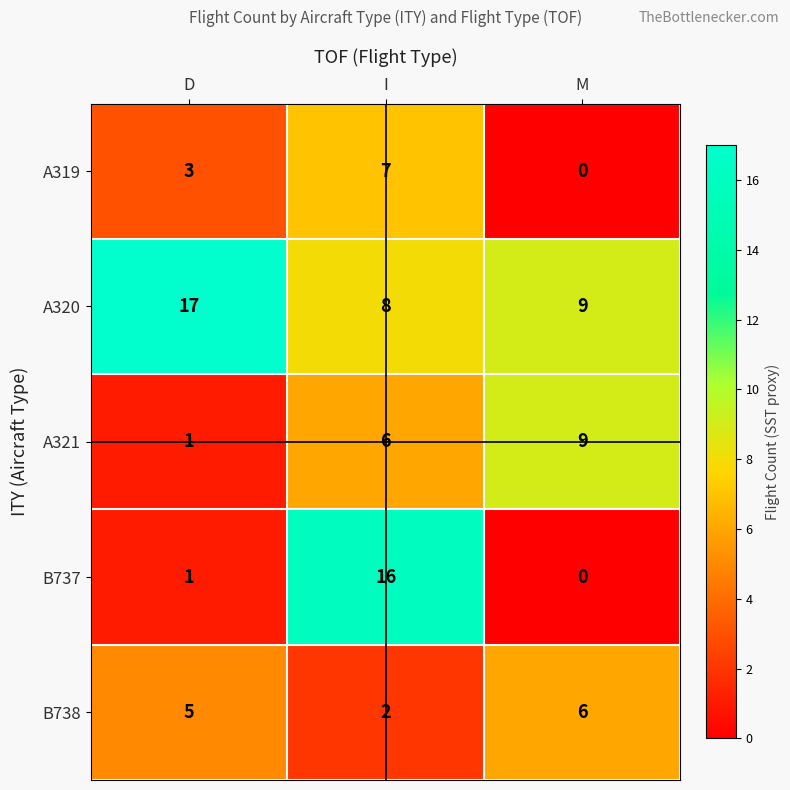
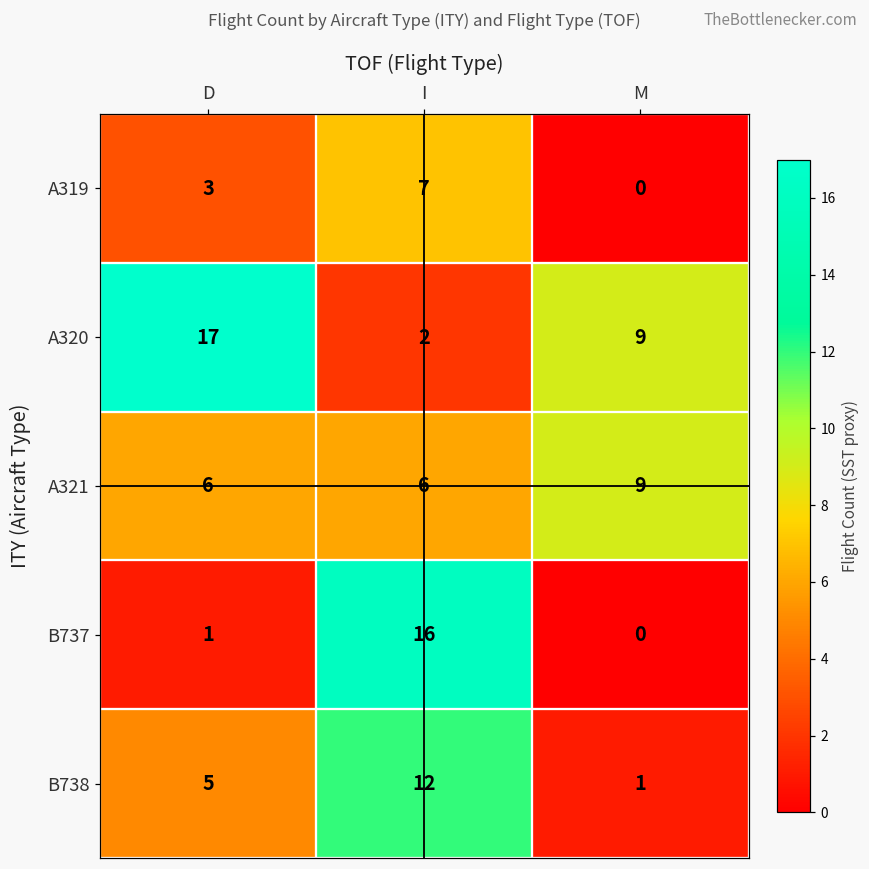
A320, I: 8 -> 2
A321, D: 1 -> 6
B738, I: 2 -> 12
B738, M: 6 -> 1
